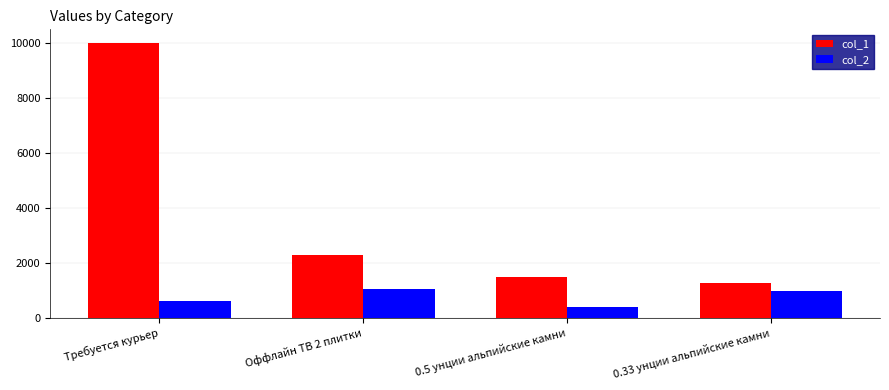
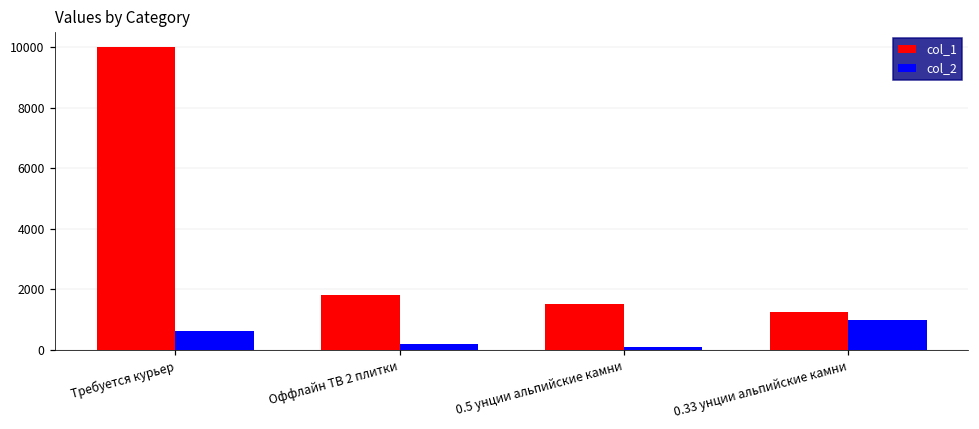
col_1, Оффлайн ТВ 2 плитки: 2300 -> 1800
col_2, Оффлайн ТВ 2 плитки: 1000 -> 200
col_2, 0.5 унции альпийские камни: 400 -> 100
